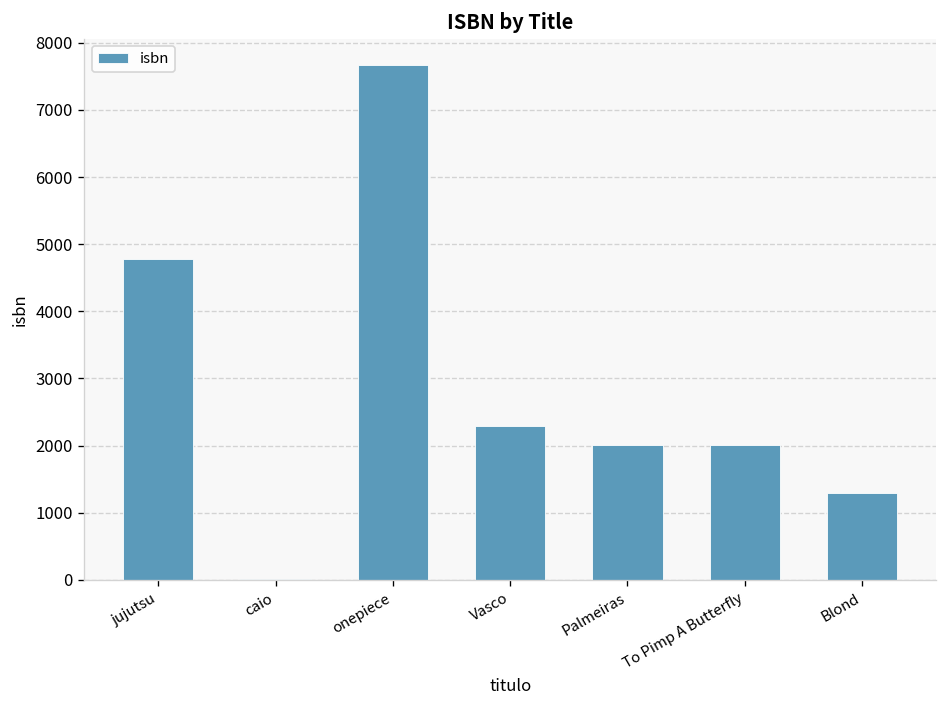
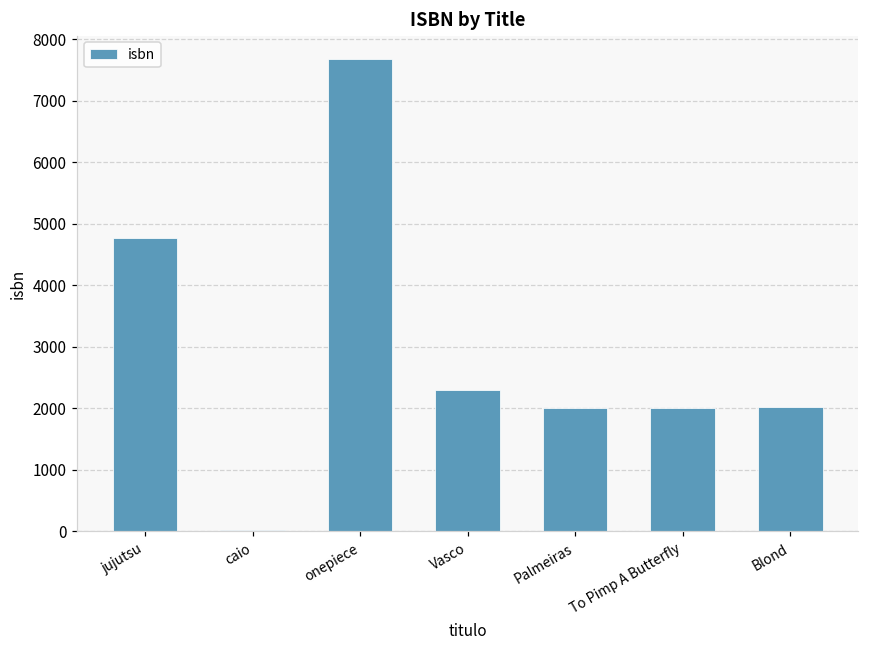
Blond: 1300 -> 2000
